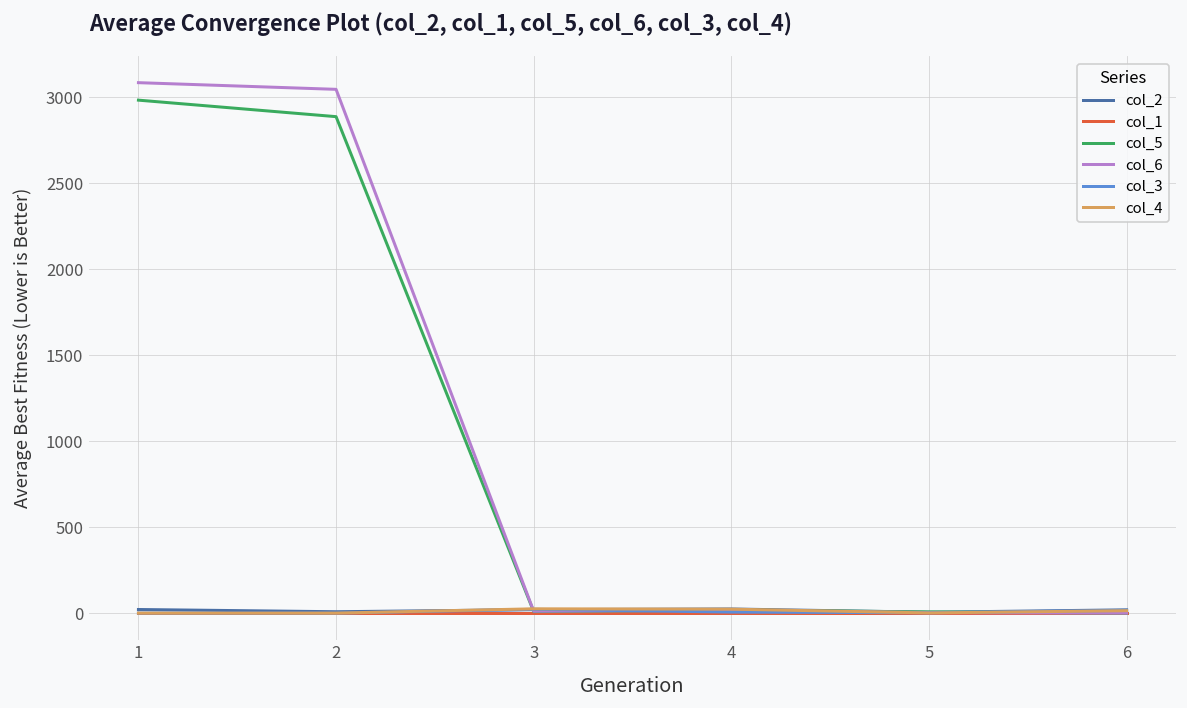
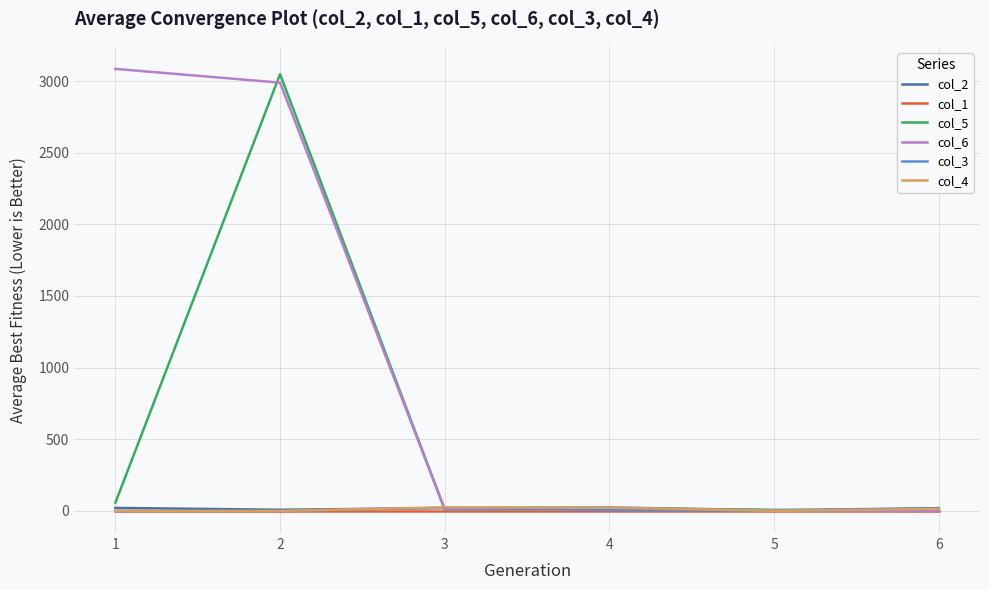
col_5, 1: 2980 -> 60
col_5, 2: 2890 -> 3050
col_6, 2: 3050 -> 2990
